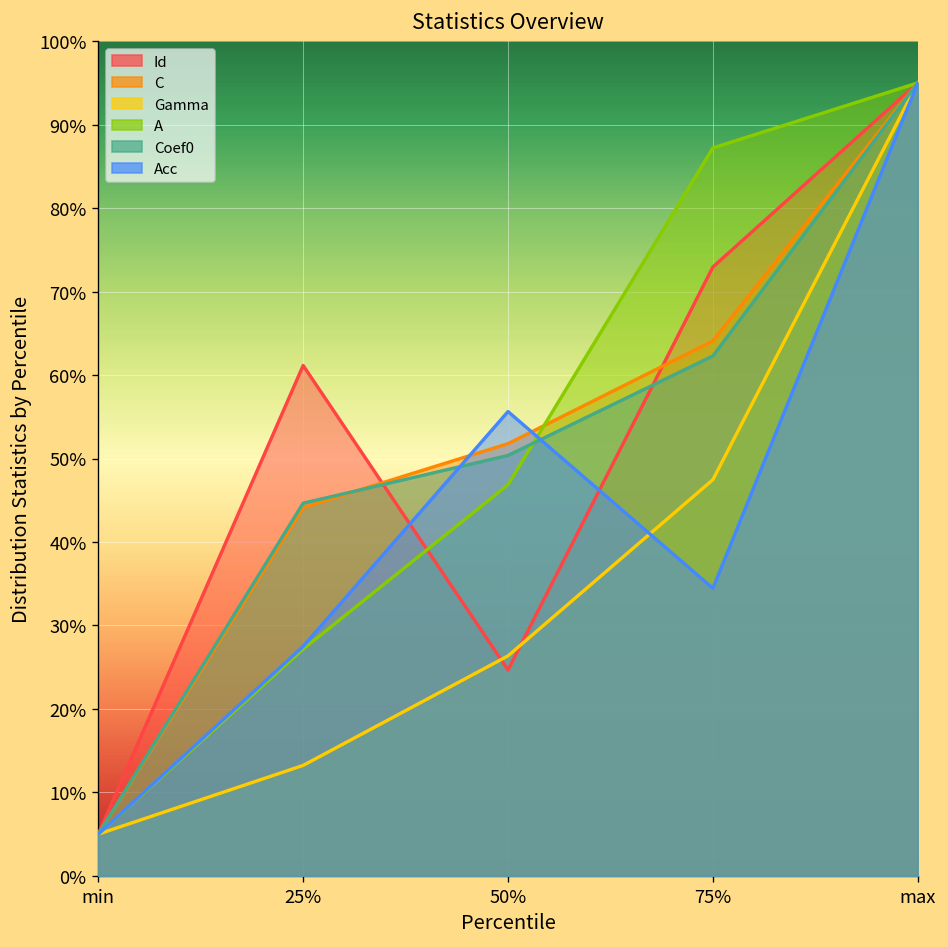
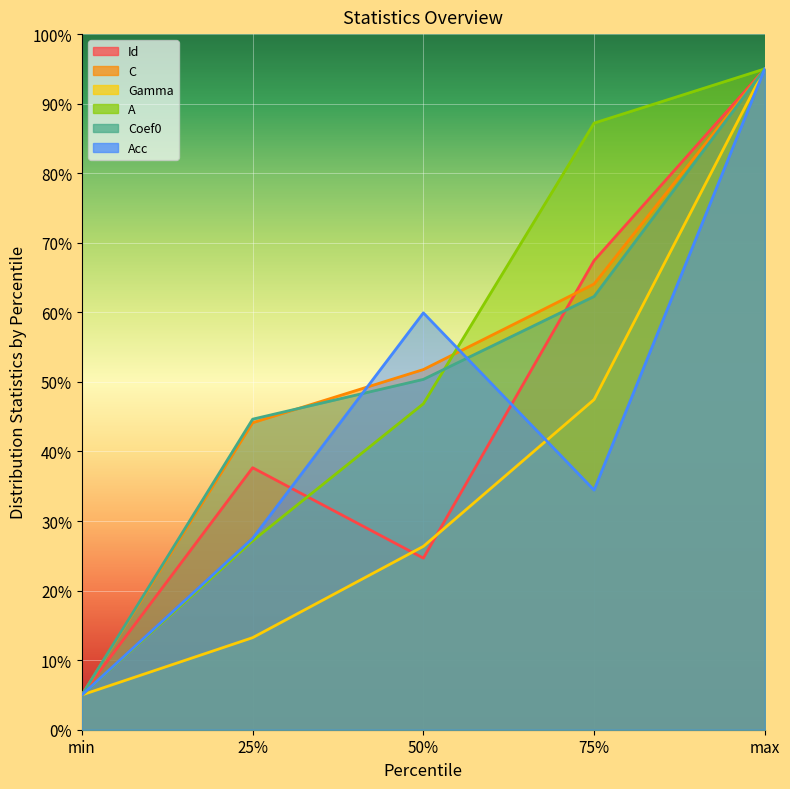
Id, 25%: 61% -> 38%
Acc, 50%: 56% -> 60%
Id, 75%: 73% -> 67%
